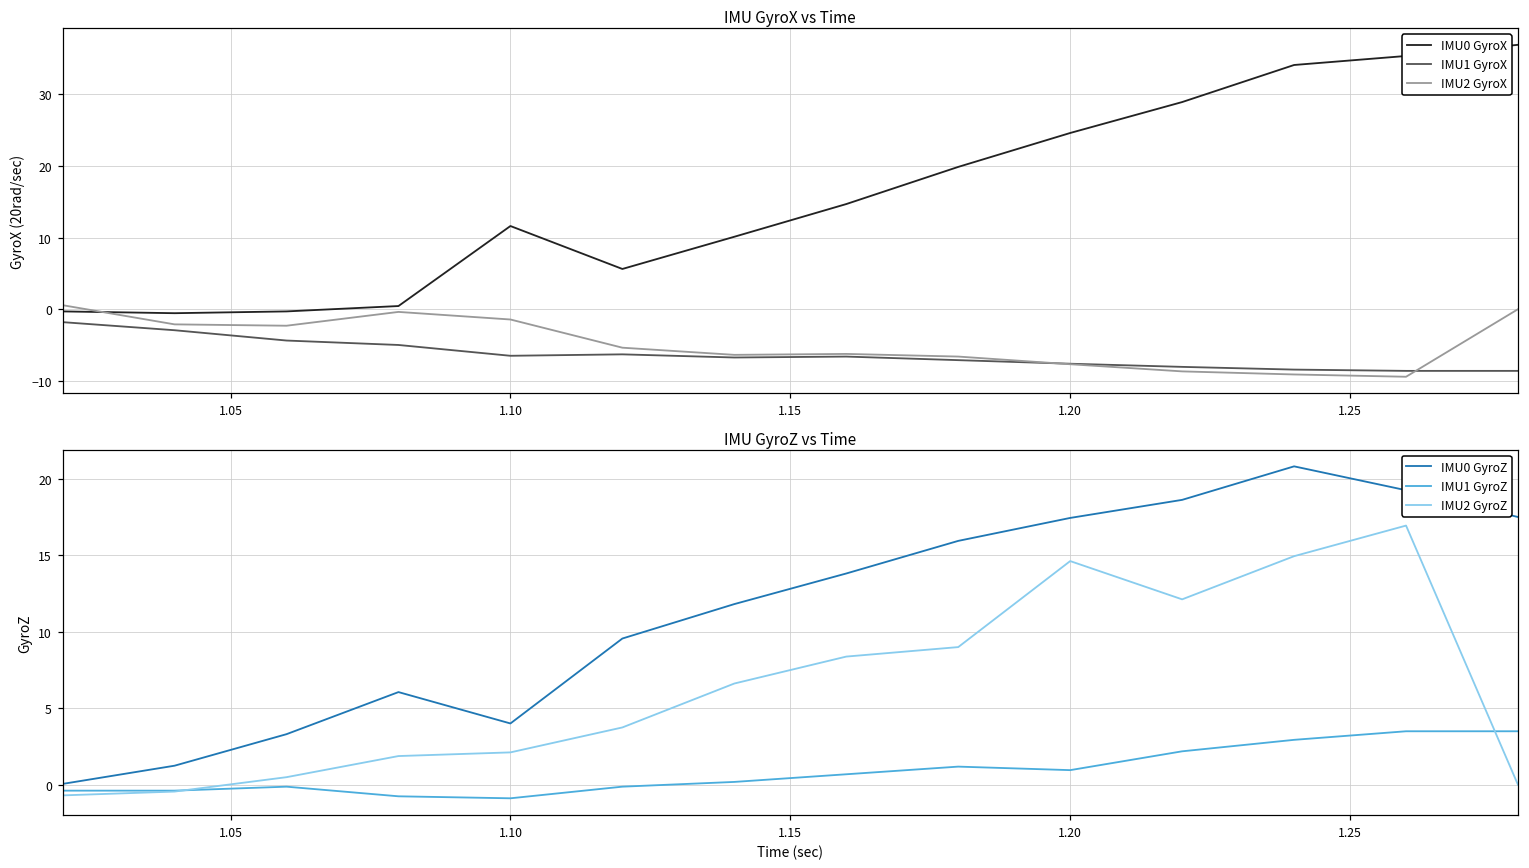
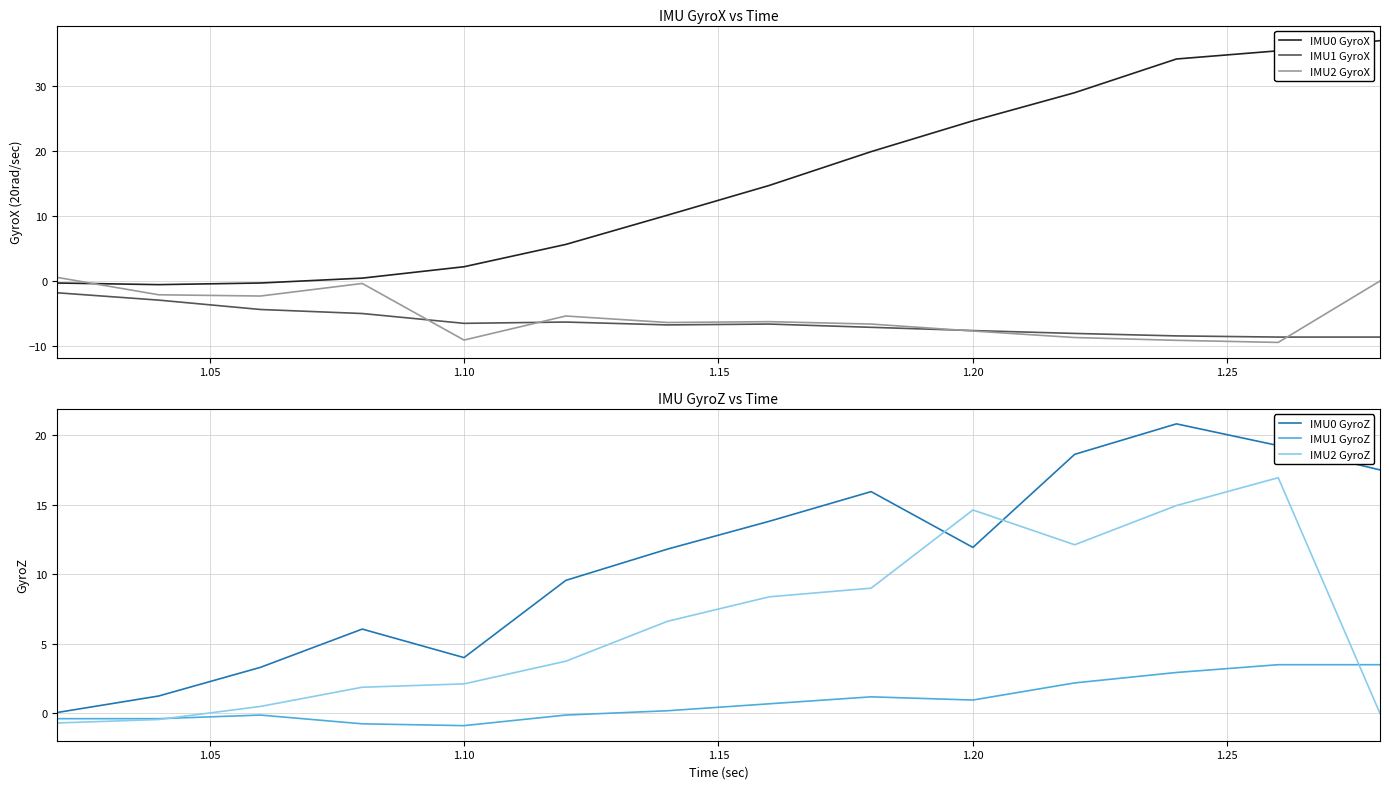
IMU GyroX vs Time, IMU0 GyroX, 1.10: 12 -> 2
IMU GyroX vs Time, IMU2 GyroX, 1.10: -1 -> -9
IMU GyroZ vs Time, IMU0 GyroZ, 1.20: 17.4 -> 11.9
